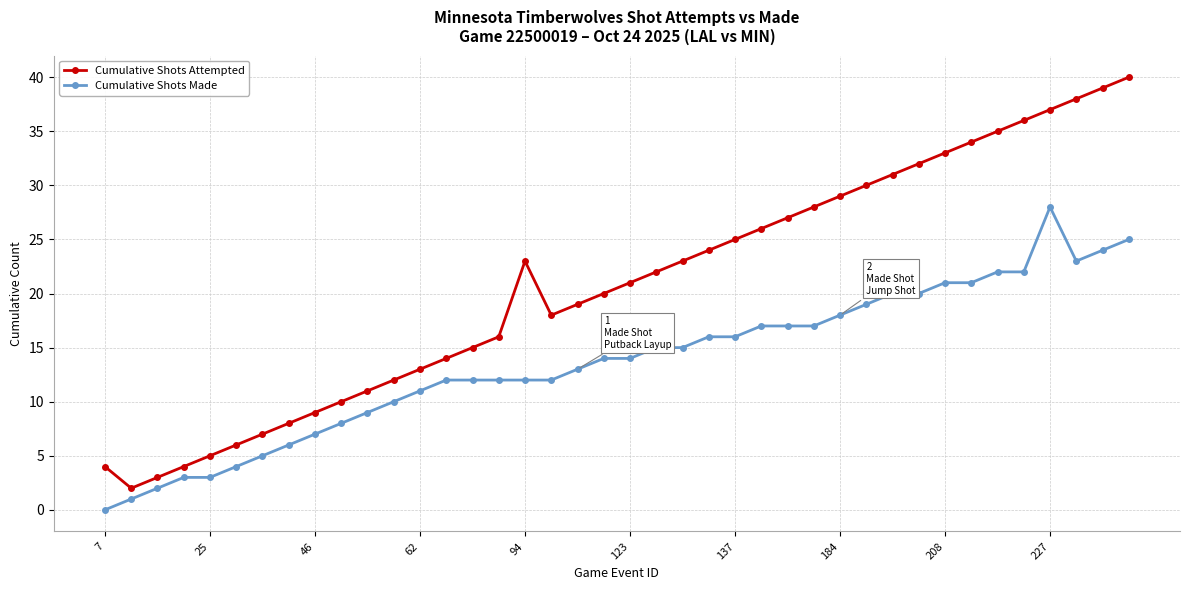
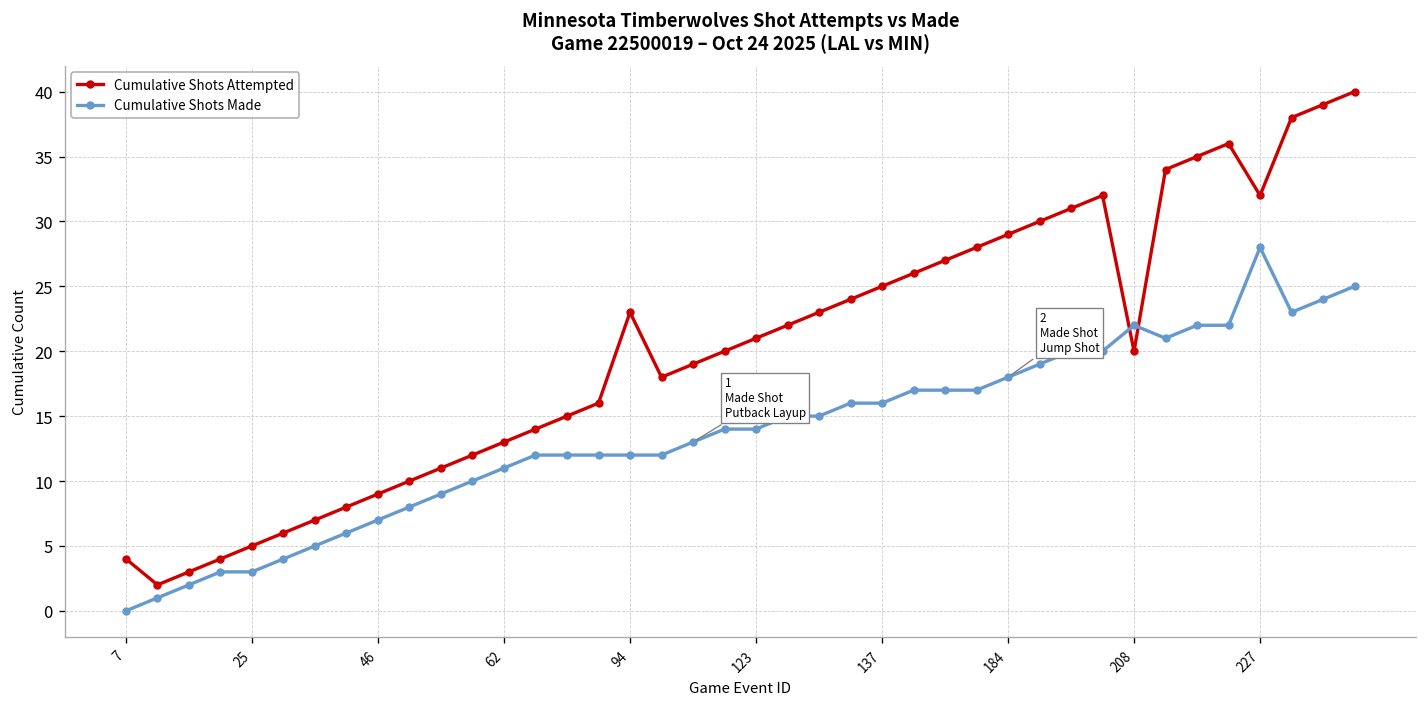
Cumulative Shots Attempted, 208: 33 -> 20
Cumulative Shots Made, 208: 21 -> 22
Cumulative Shots Attempted, 227: 37 -> 32
